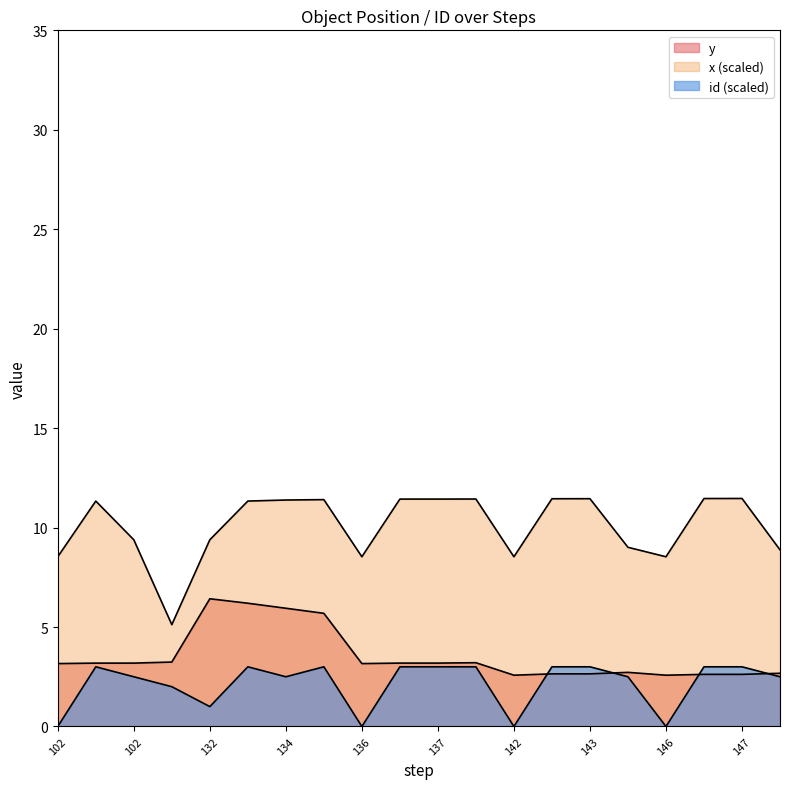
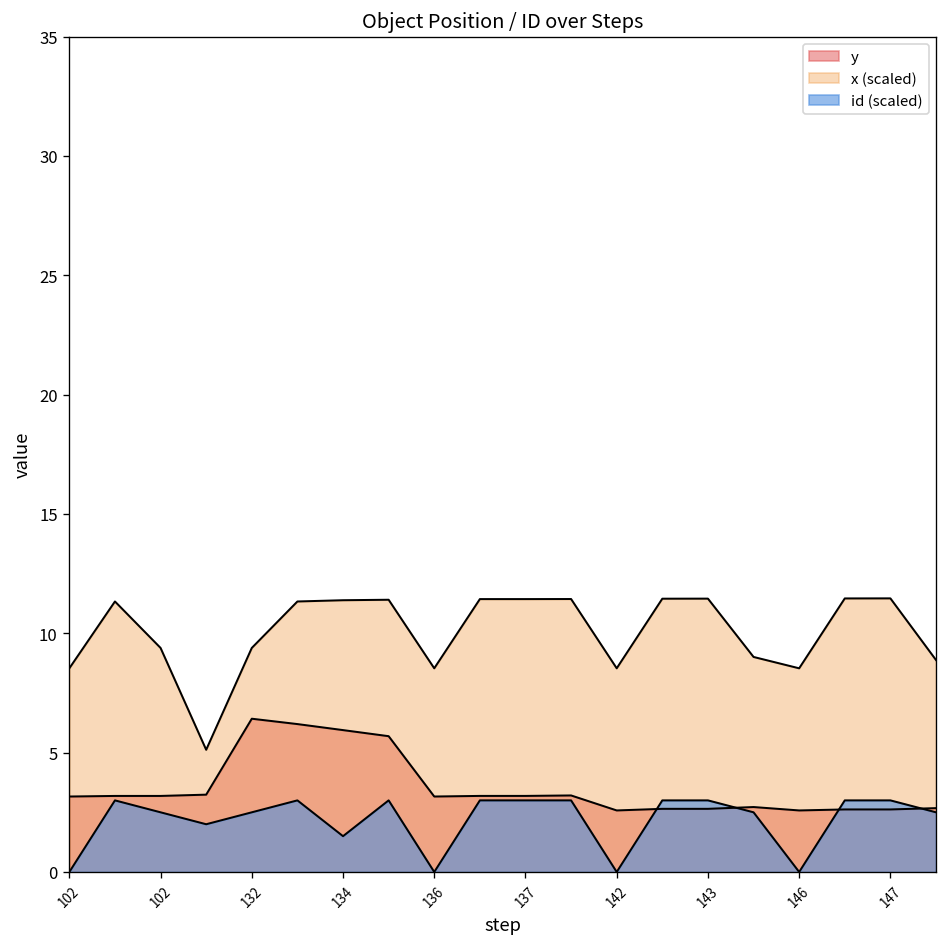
id (scaled), 132: 1.0 -> 2.5
id (scaled), 134: 2.5 -> 1.5
